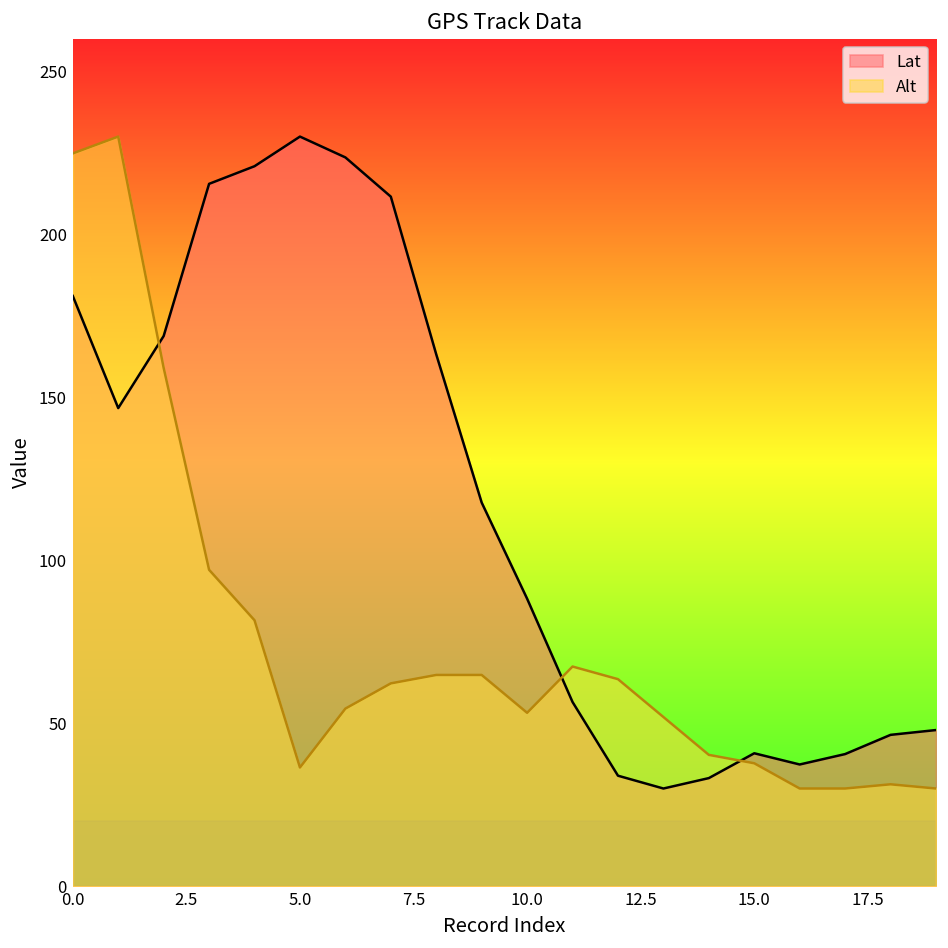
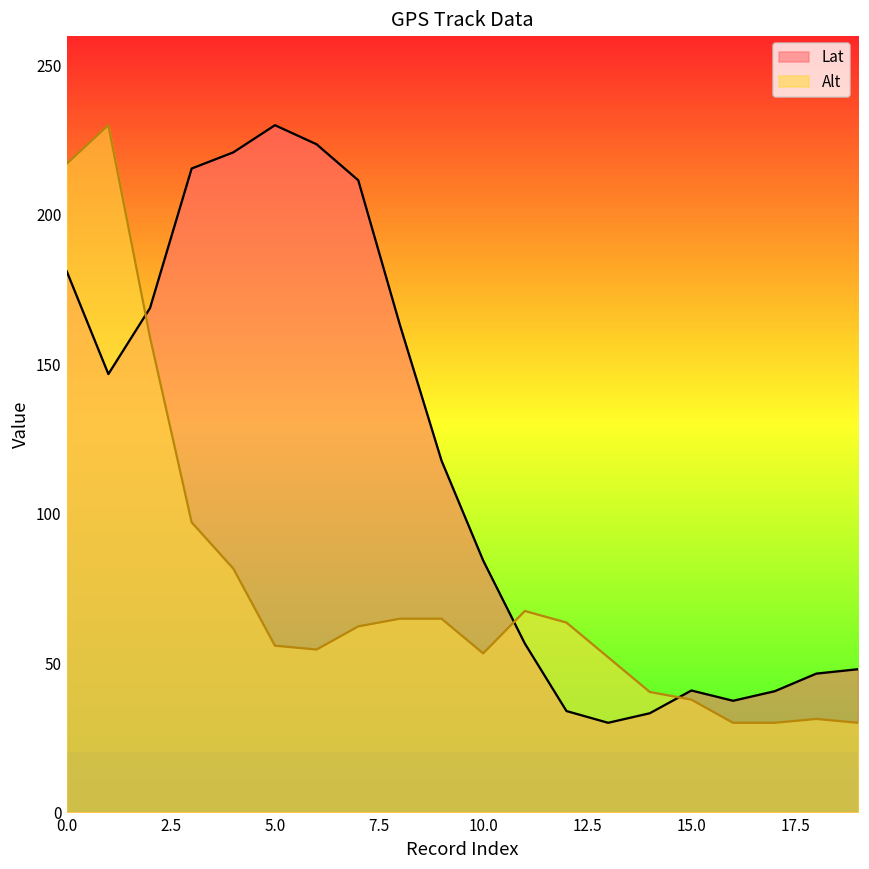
Alt, 0.0: 225 -> 217
Alt, 5.0: 36 -> 56
Lat, 10.0: 88 -> 84
